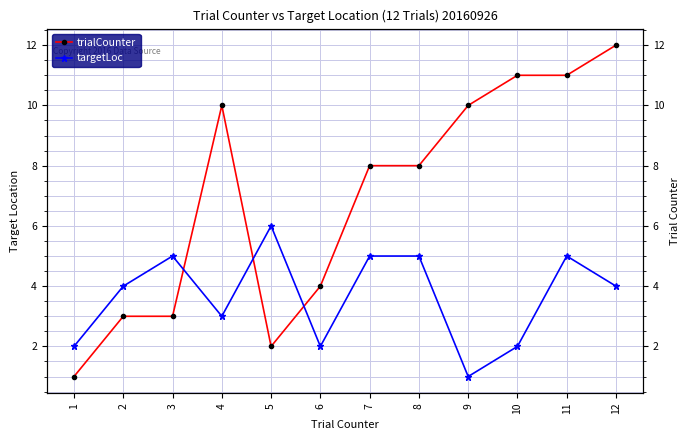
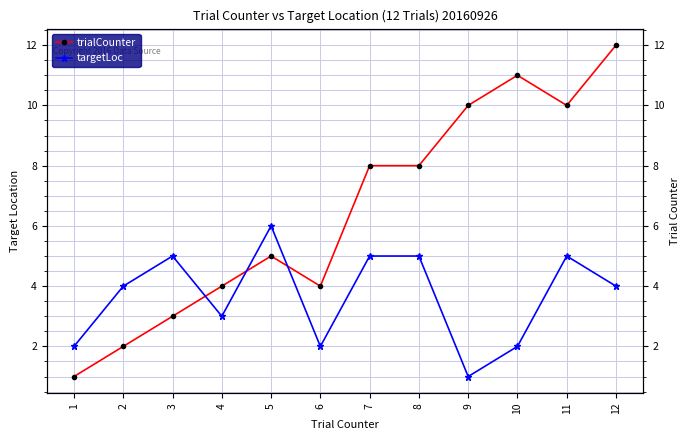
trialCounter, 2: 3 -> 2
trialCounter, 4: 10 -> 4
trialCounter, 5: 2 -> 5
trialCounter, 11: 11 -> 10
